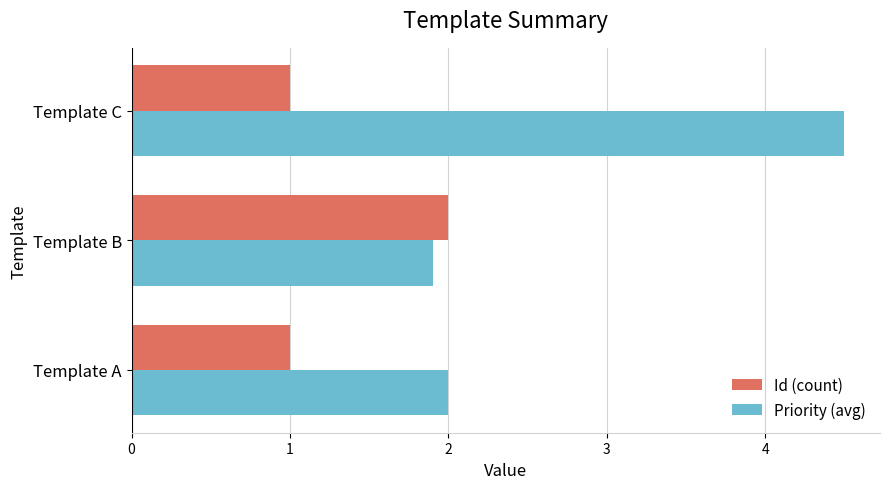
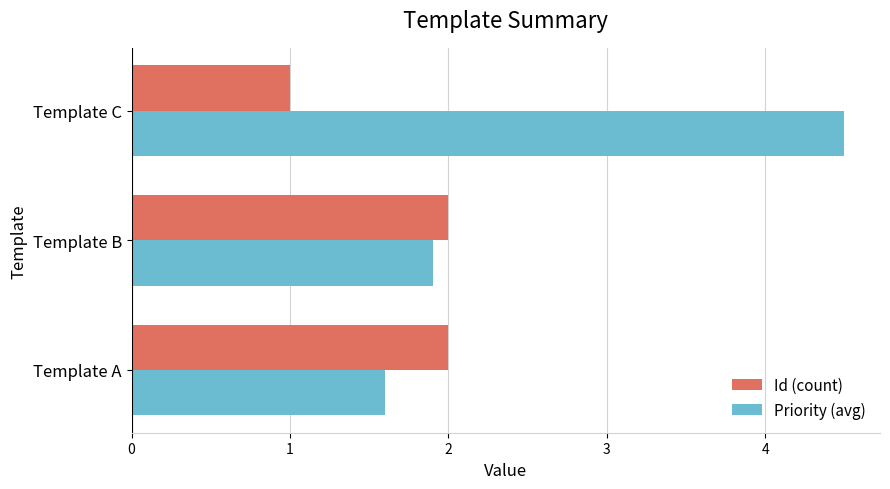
Id (count), Template A: 1 -> 2
Priority (avg), Template A: 2.0 -> 1.6
